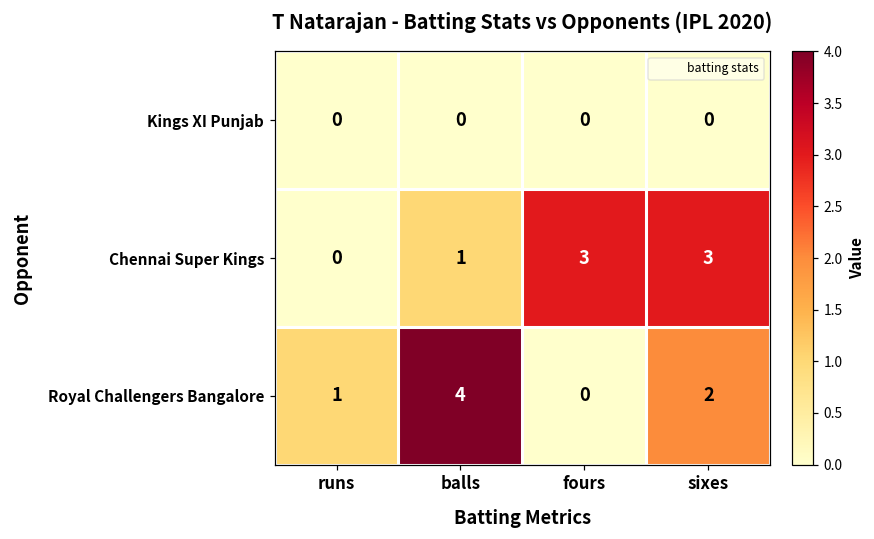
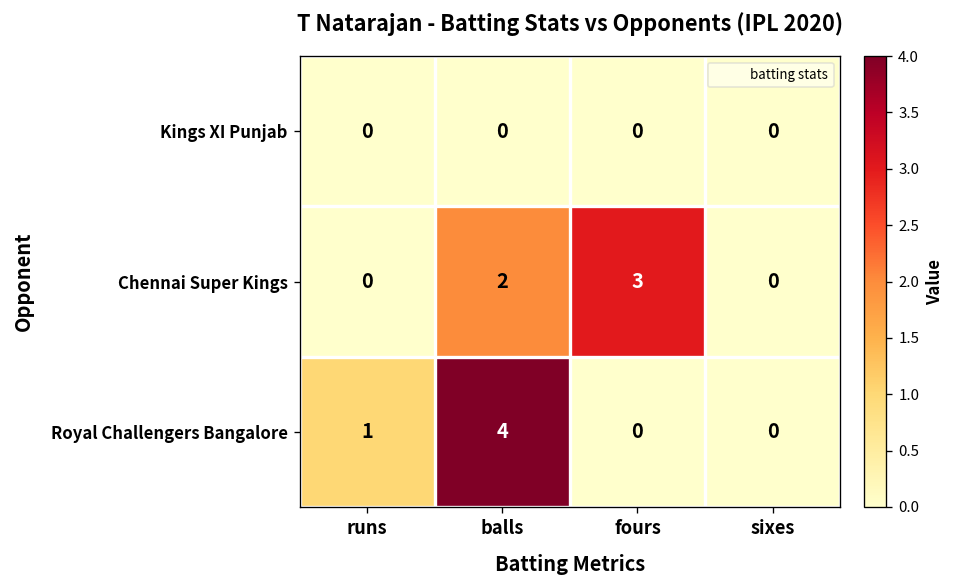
Chennai Super Kings, balls: 1 -> 2
Chennai Super Kings, sixes: 3 -> 0
Royal Challengers Bangalore, sixes: 2 -> 0
